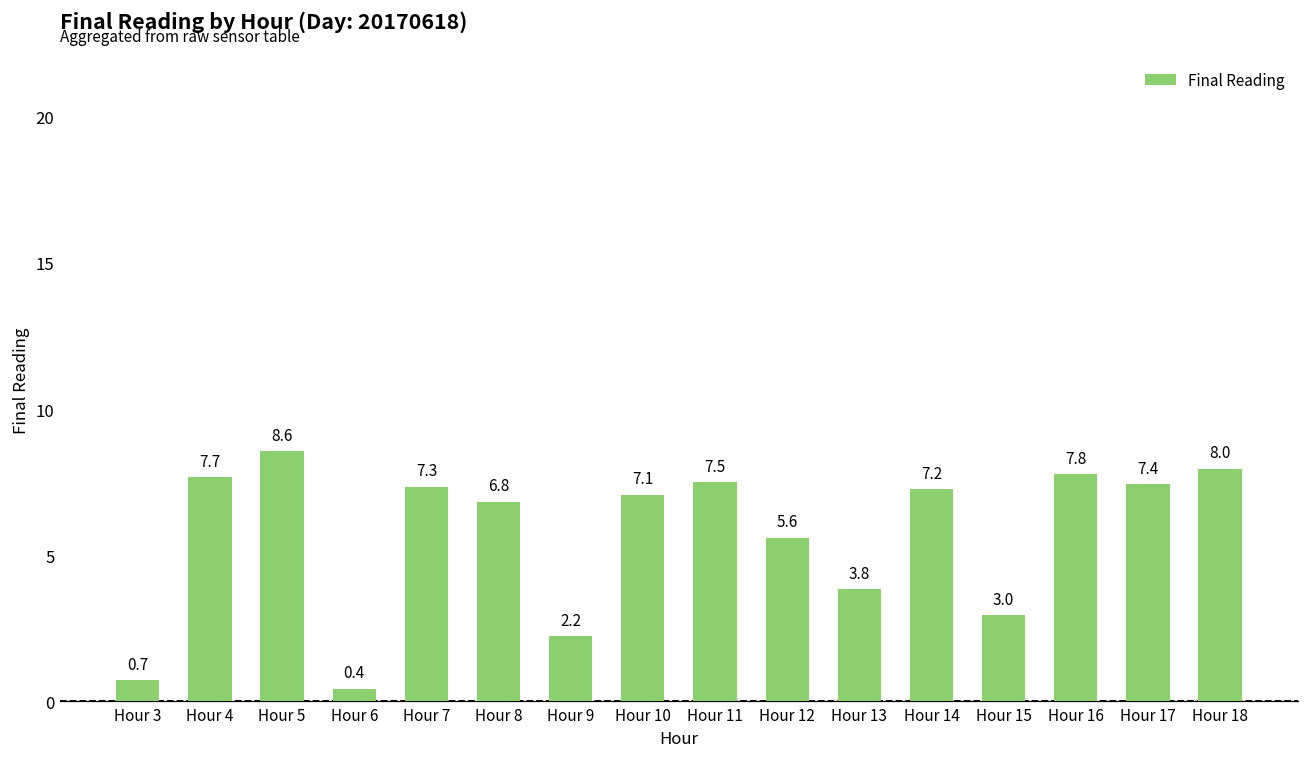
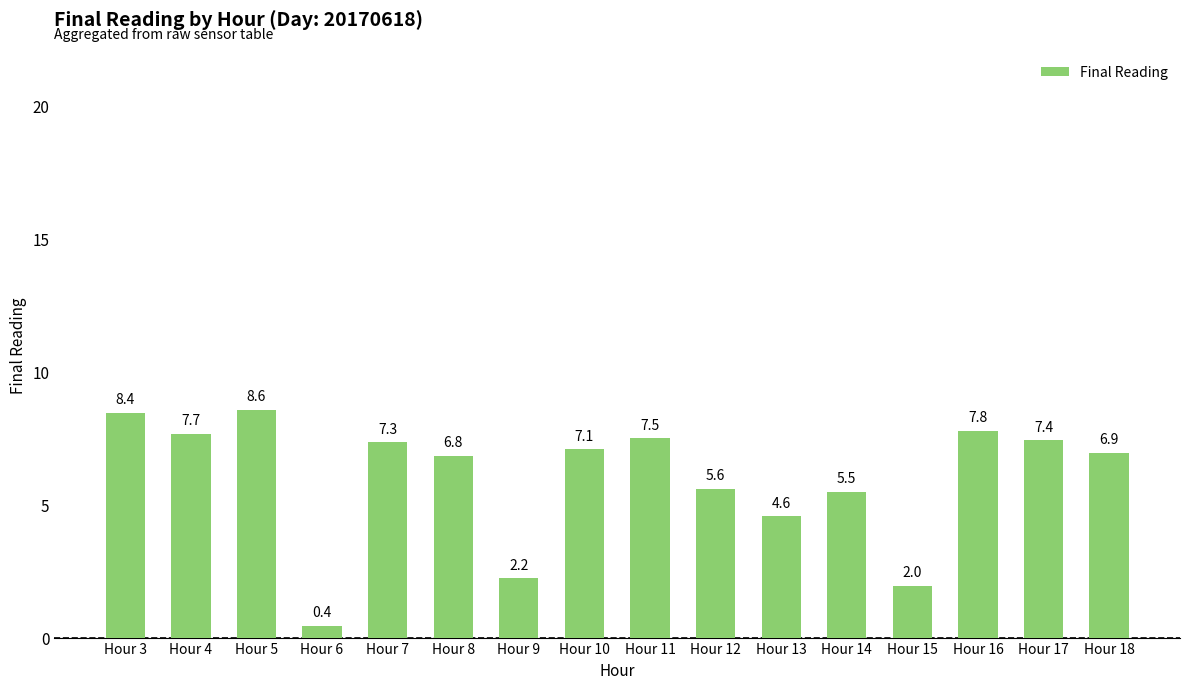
Hour 3: 0.7 -> 8.4
Hour 13: 3.8 -> 4.6
Hour 14: 7.2 -> 5.5
Hour 15: 3.0 -> 2.0
Hour 18: 8.0 -> 6.9
